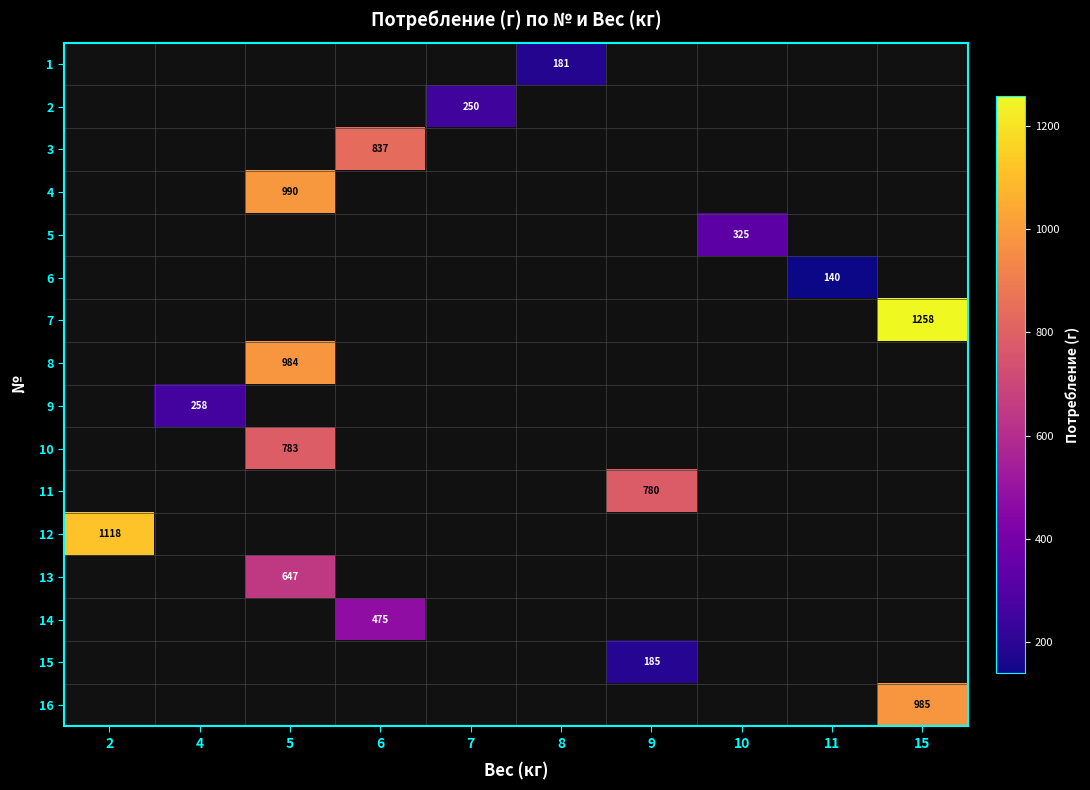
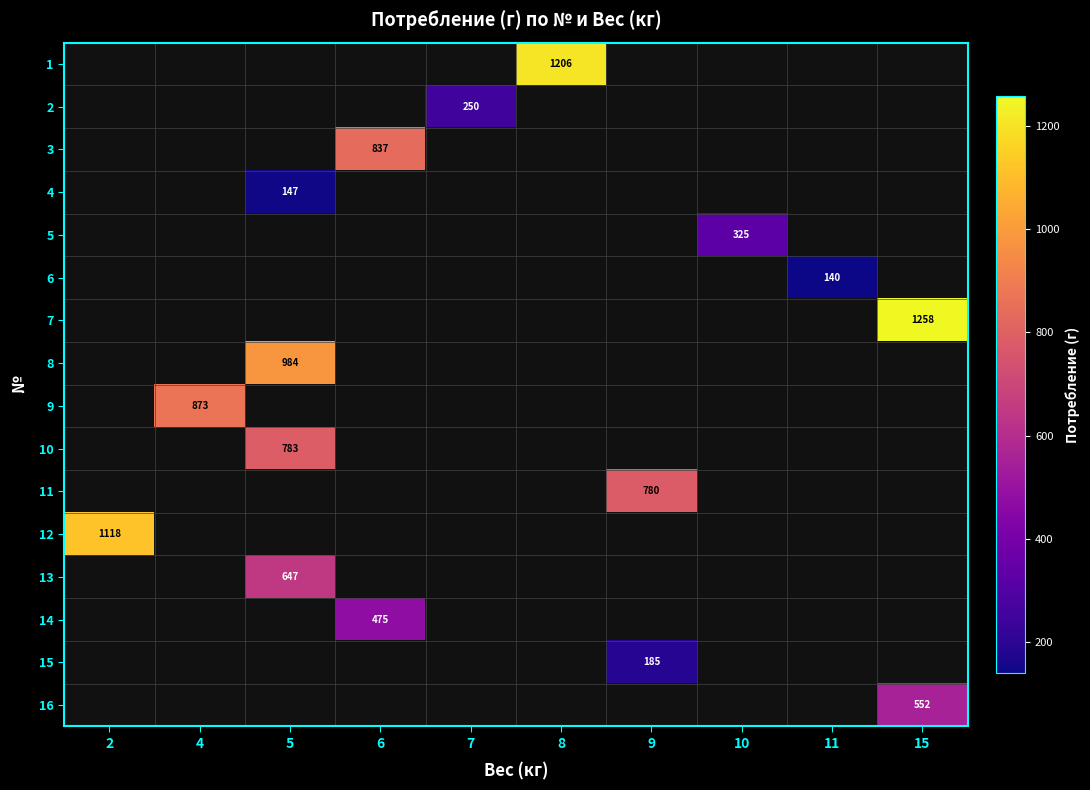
1, 8: 181 -> 1206
4, 5: 990 -> 147
9, 4: 258 -> 873
16, 15: 985 -> 552
